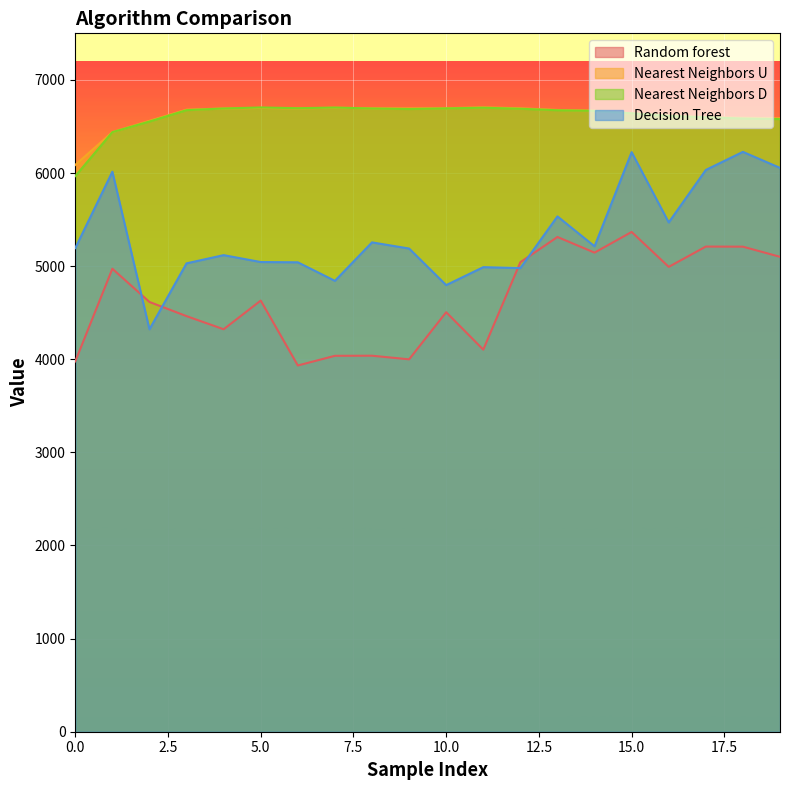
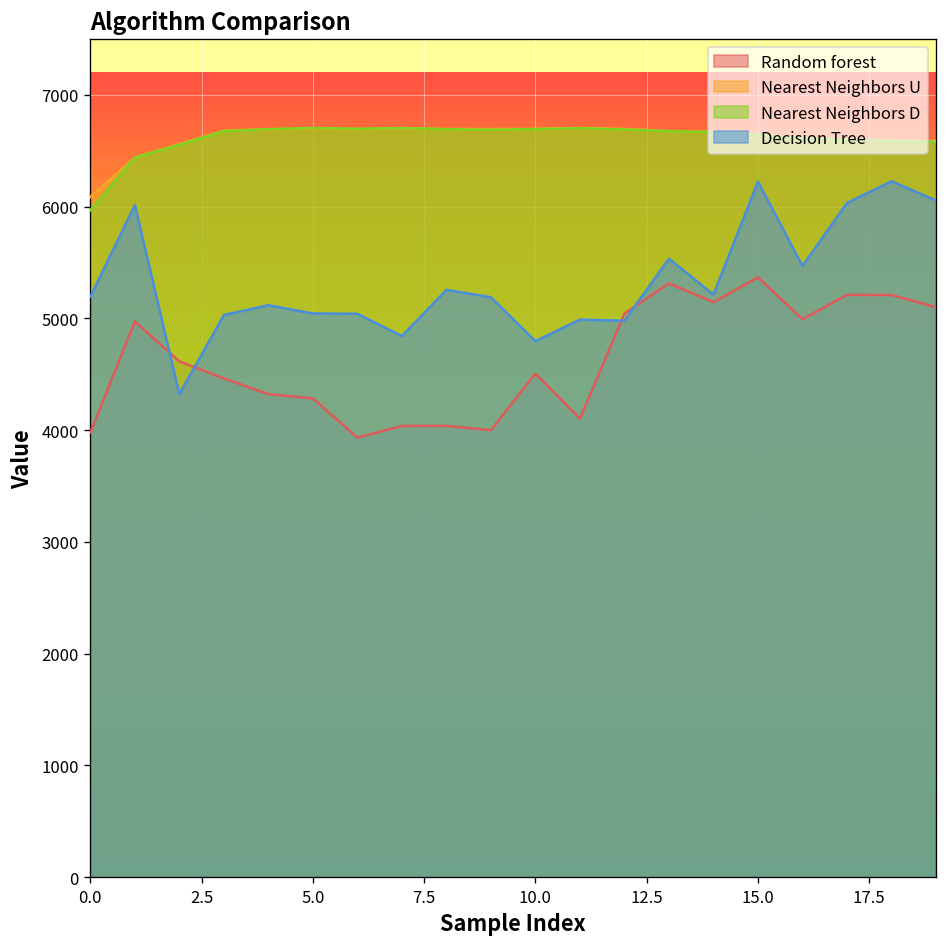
Random forest, 5.0: 4600 -> 4300
